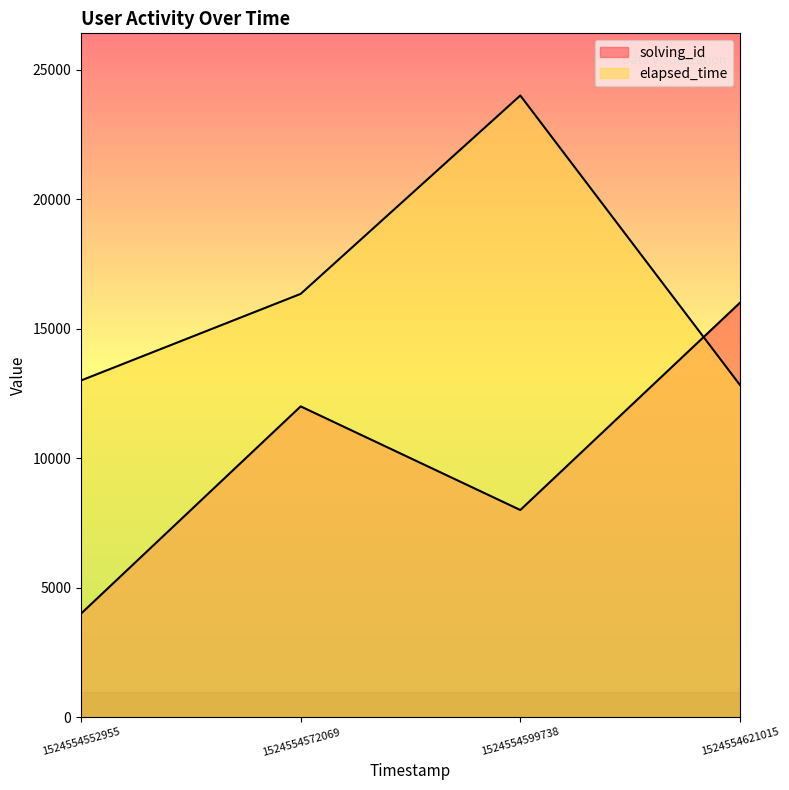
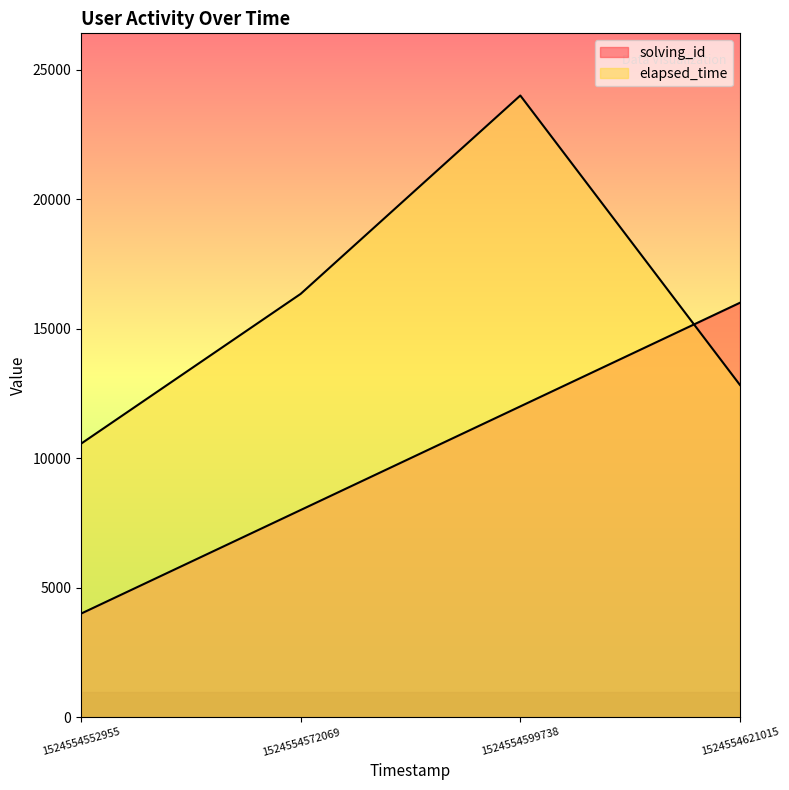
elapsed_time, 1524554552955: 13000 -> 10600
solving_id, 1524554572069: 12000 -> 8000
solving_id, 1524554599738: 8000 -> 12000
